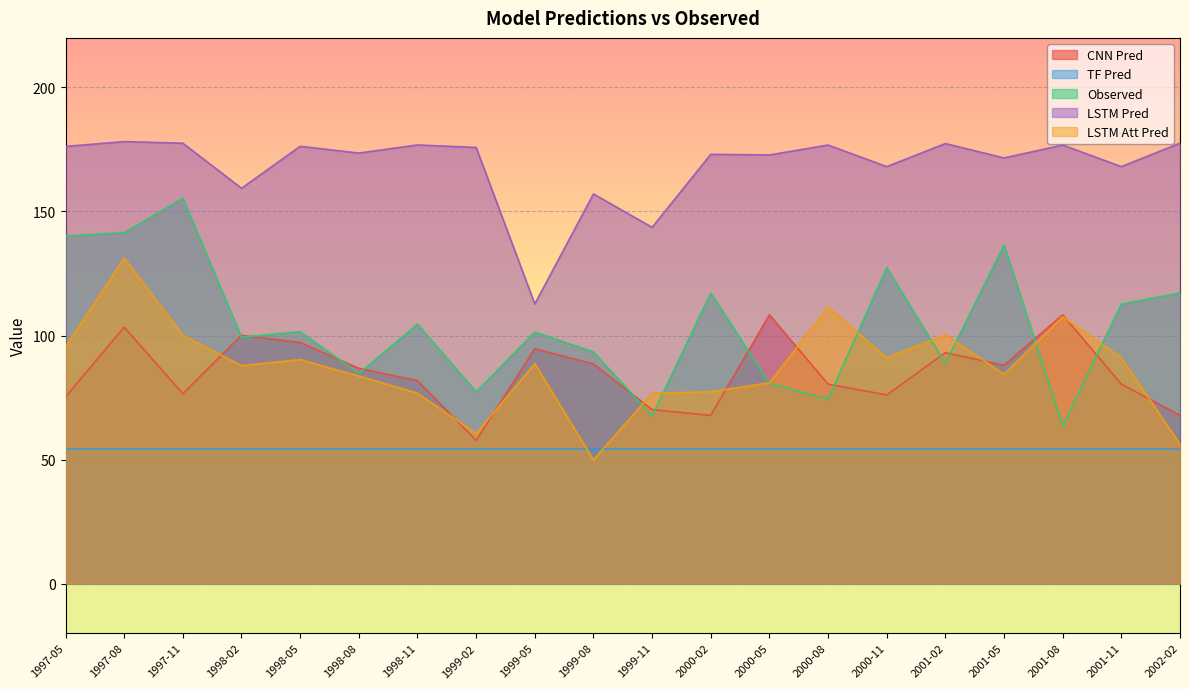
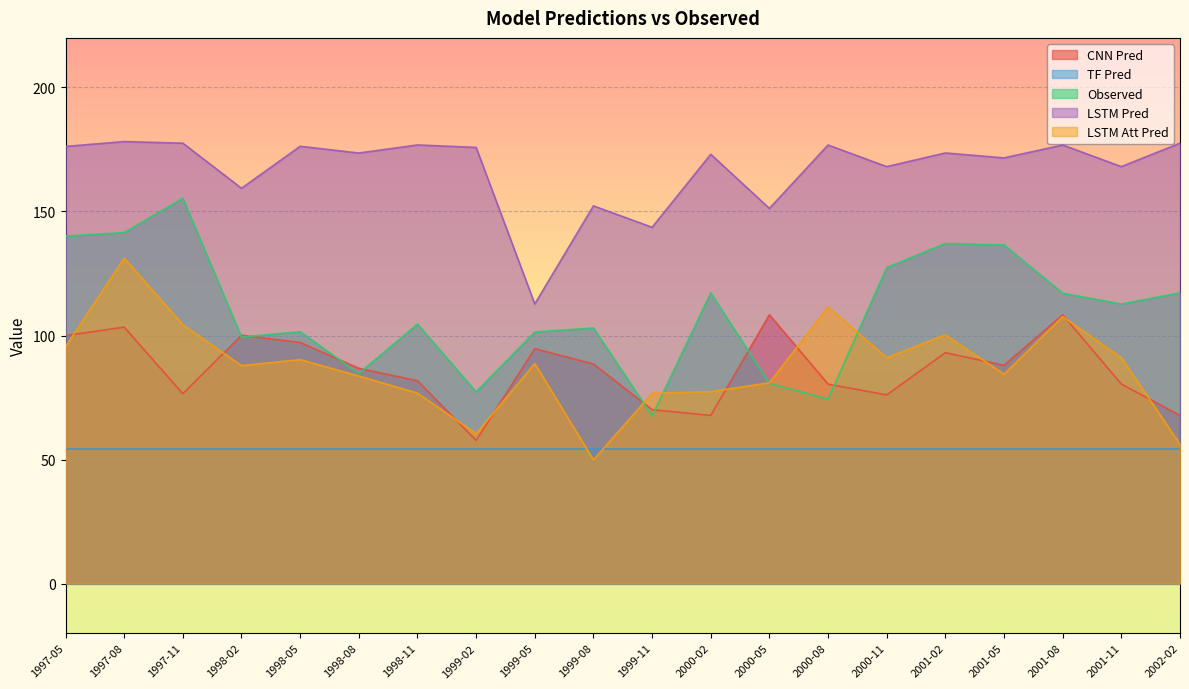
CNN Pred, 1997-05: 75 -> 100
LSTM Att Pred, 1997-11: 100 -> 104
Observed, 1999-08: 93 -> 103
LSTM Pred, 1999-08: 157 -> 152
LSTM Pred, 2000-05: 173 -> 151
Observed, 2001-02: 89 -> 137
LSTM Pred, 2001-02: 177 -> 174
Observed, 2001-08: 64 -> 117
